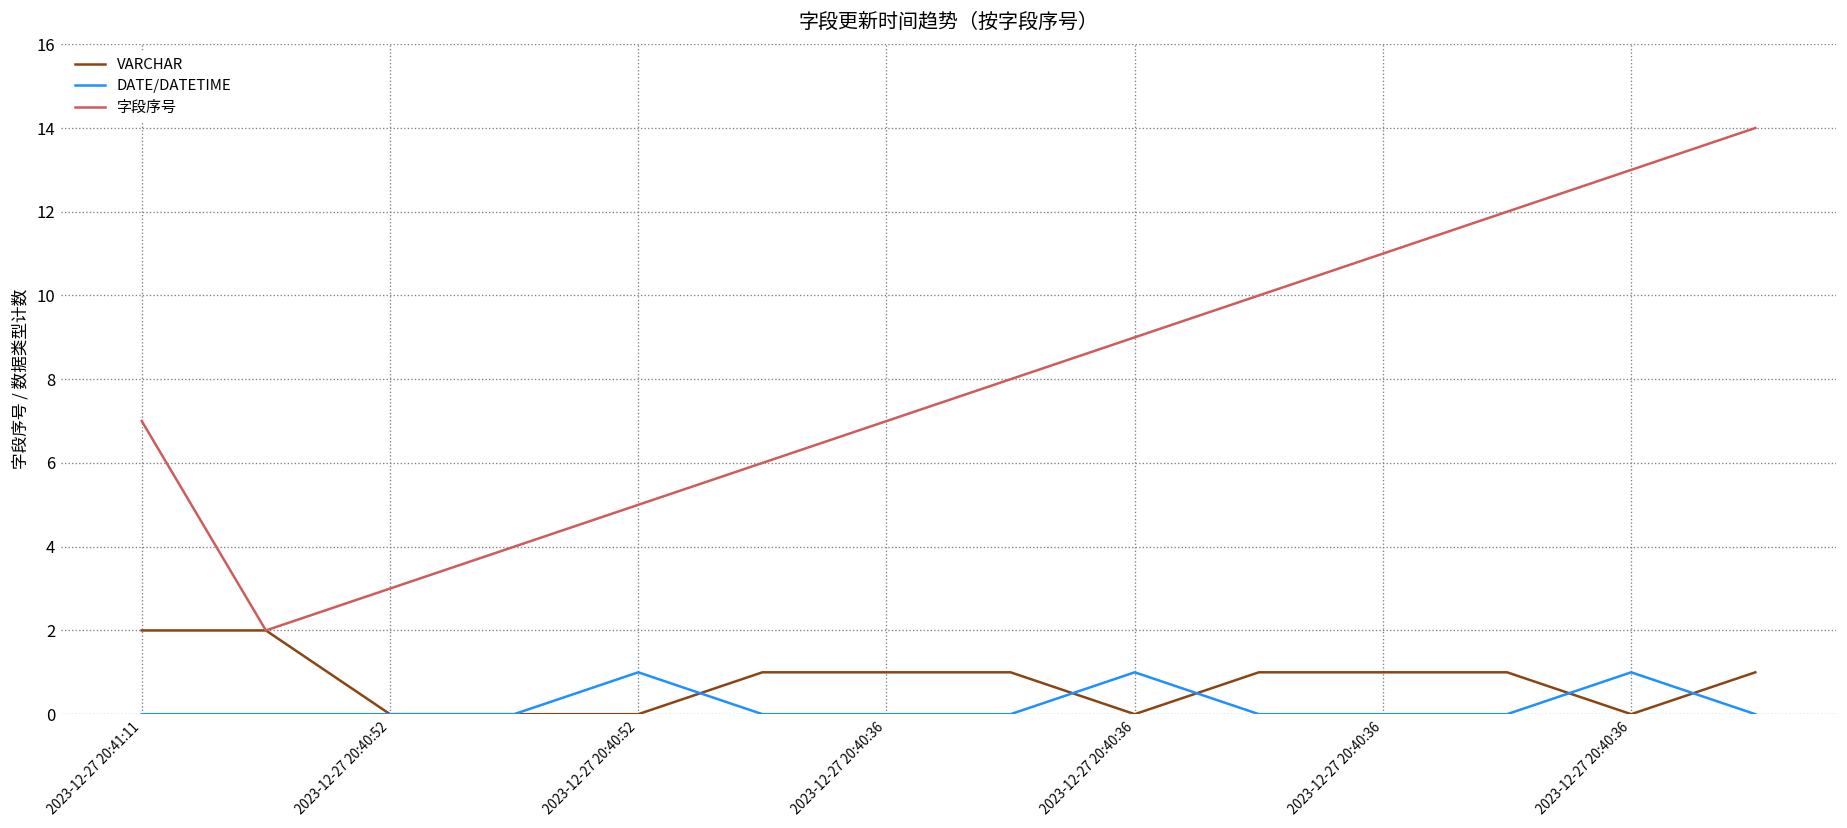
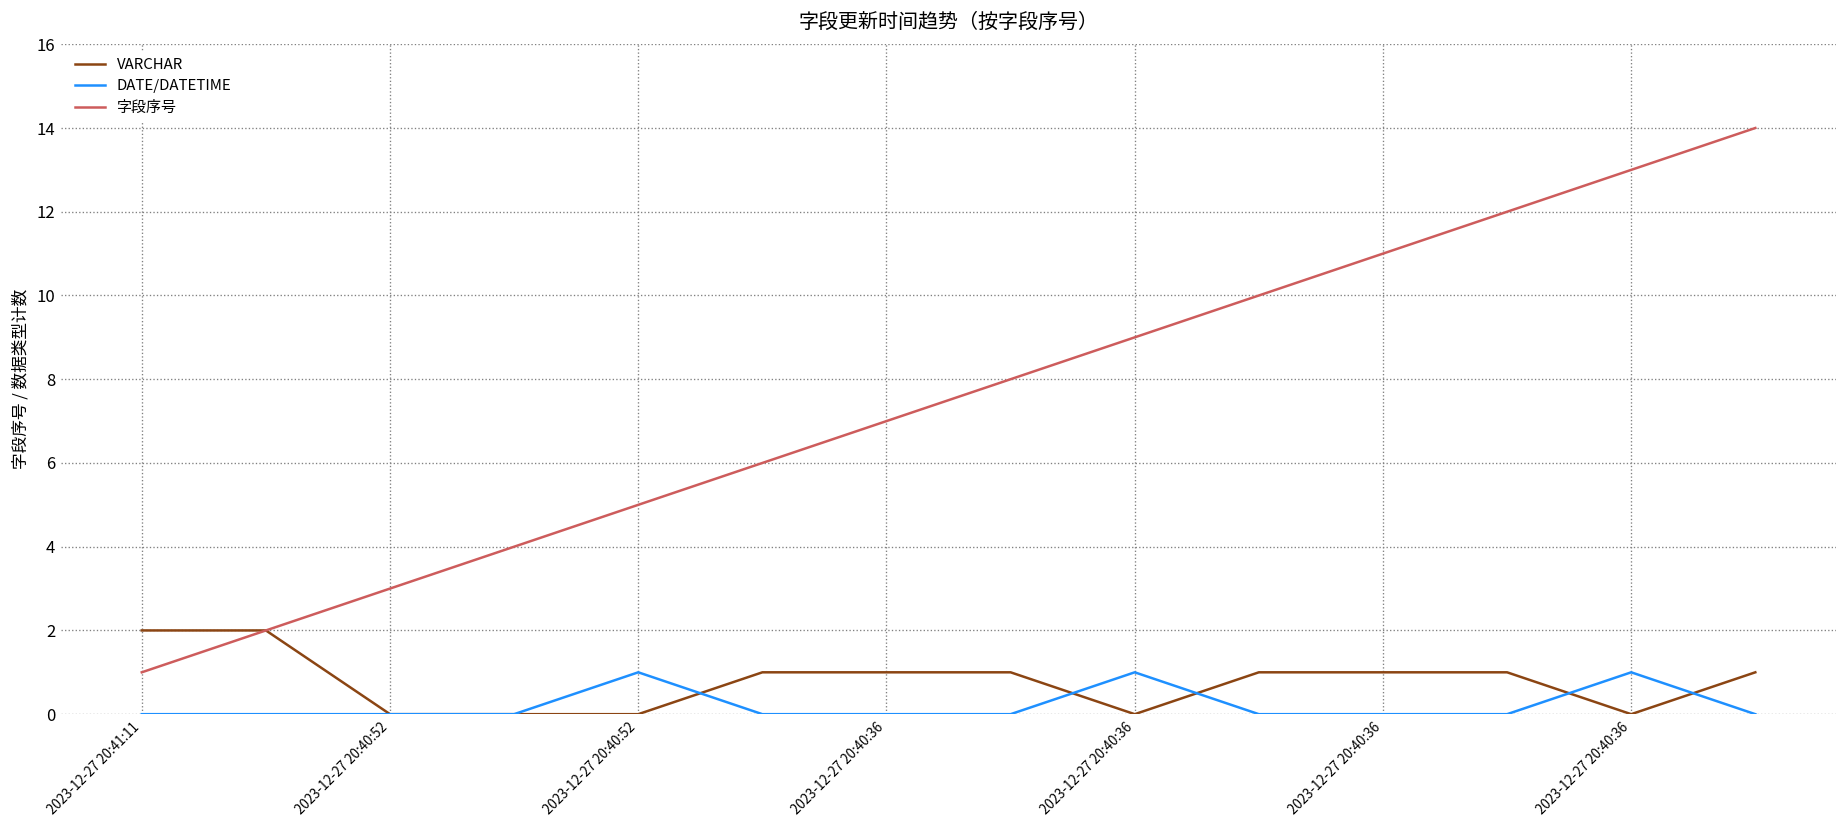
字段序号, 2023-12-27 20:41:11: 7 -> 1
